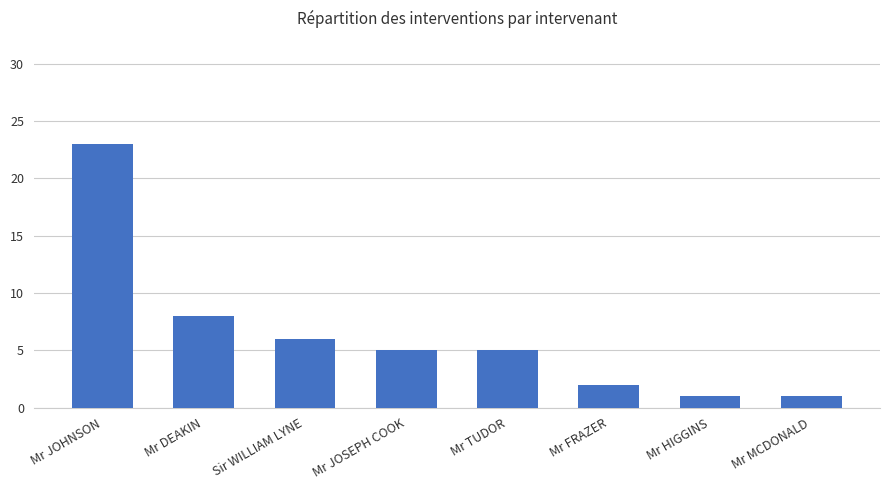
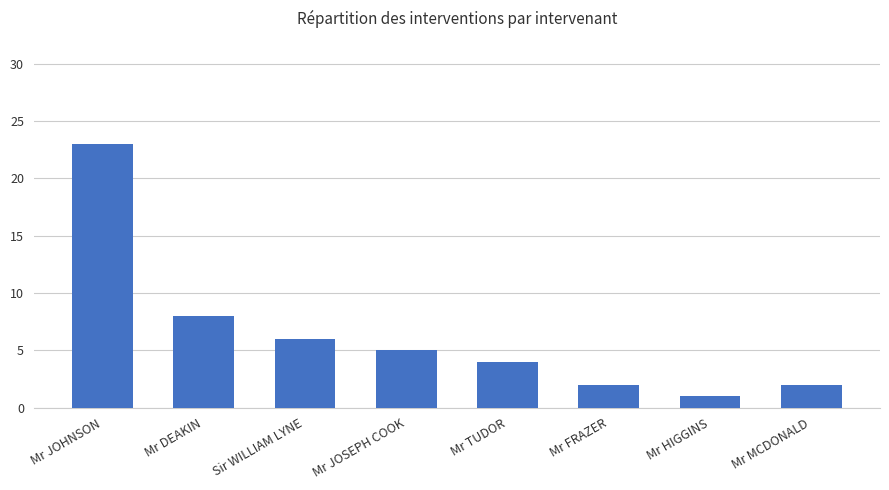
Mr TUDOR: 5 -> 4
Mr MCDONALD: 1 -> 2
